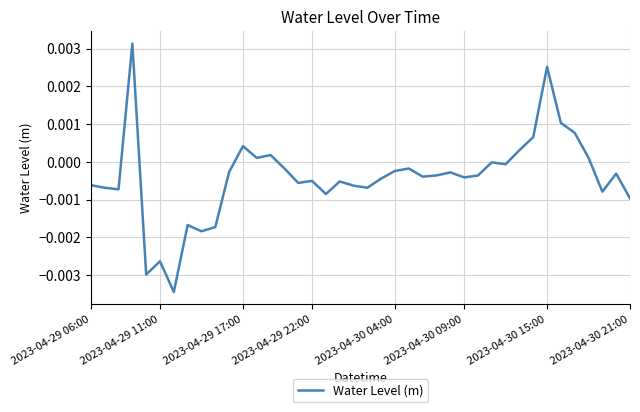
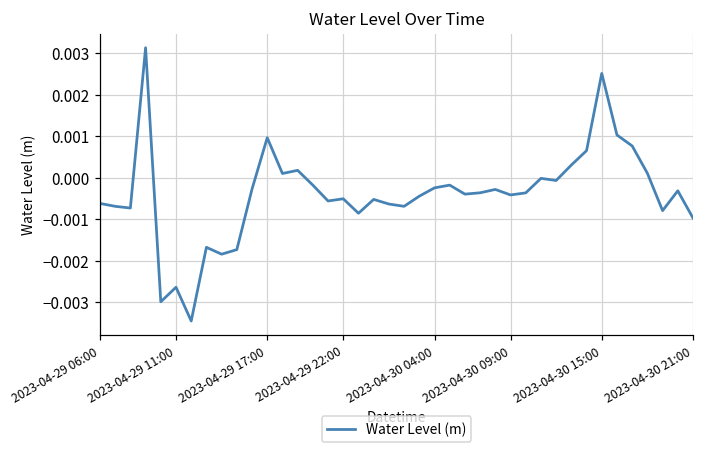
2023-04-29 17:00: 0.0004 -> 0.0010
